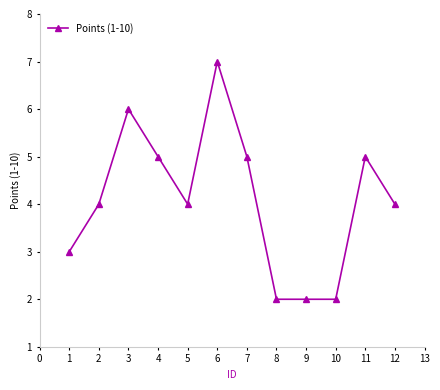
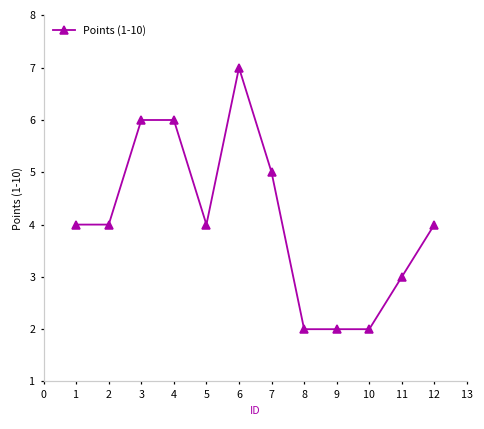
1: 3 -> 4
4: 5 -> 6
11: 5 -> 3
